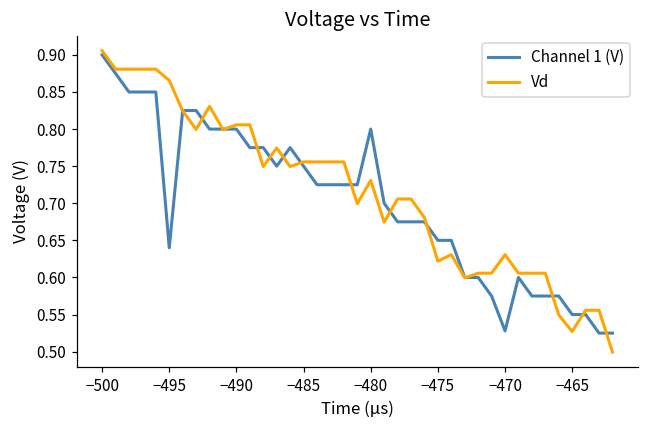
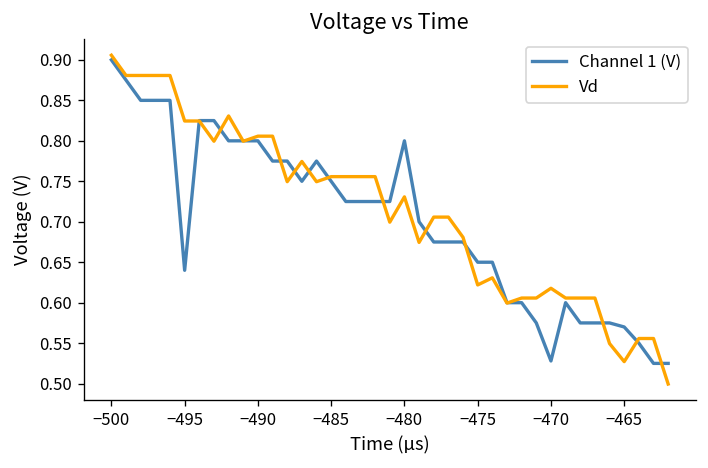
Vd, −495: 0.87 -> 0.82
Vd, −470: 0.63 -> 0.62
Channel 1 (V), −465: 0.55 -> 0.57
